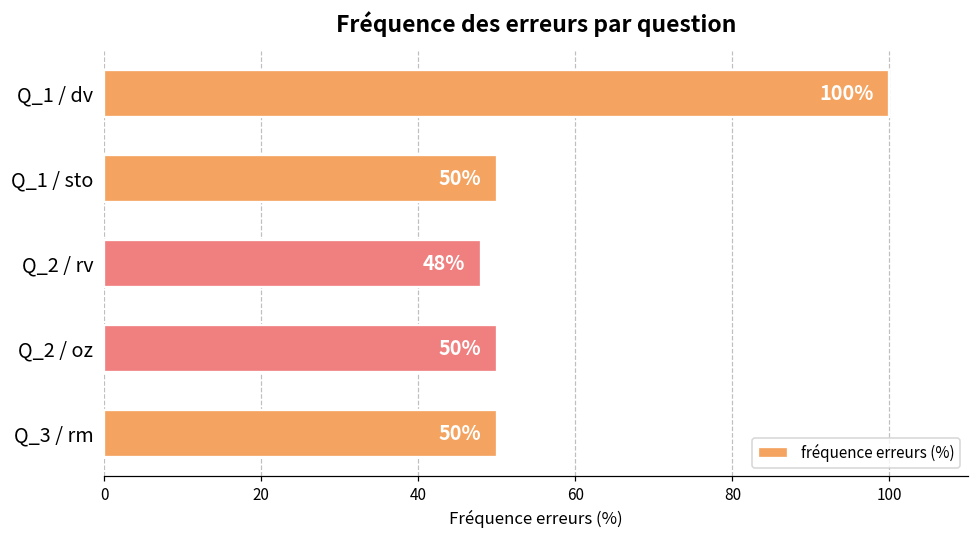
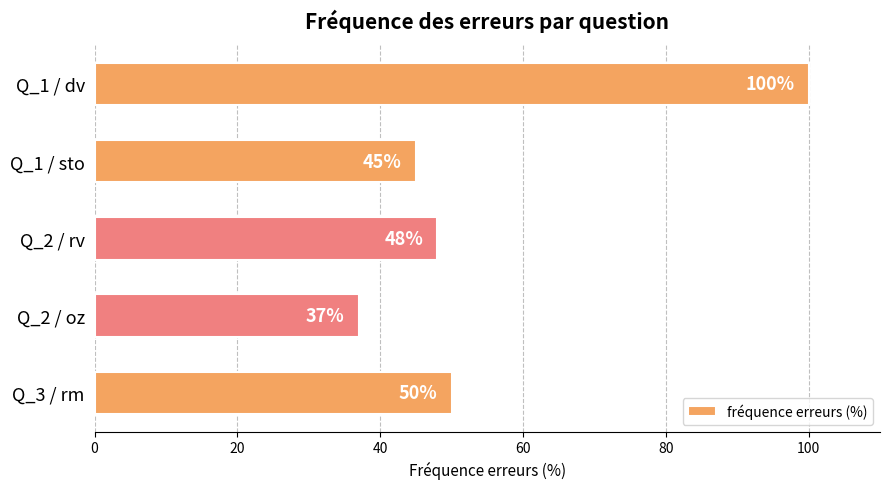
Q_1 / sto: 50% -> 45%
Q_2 / oz: 50% -> 37%
